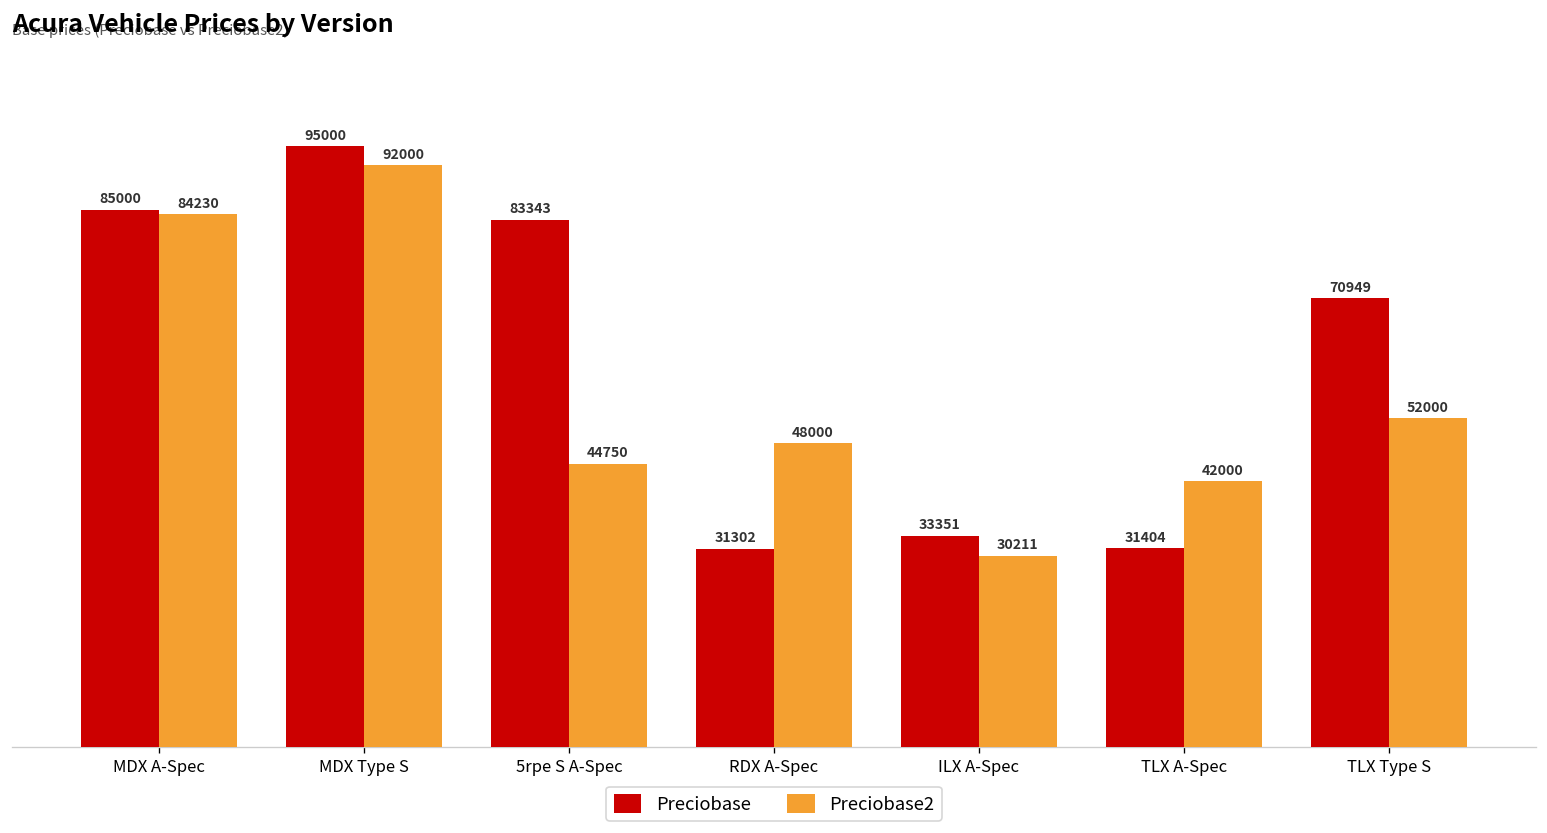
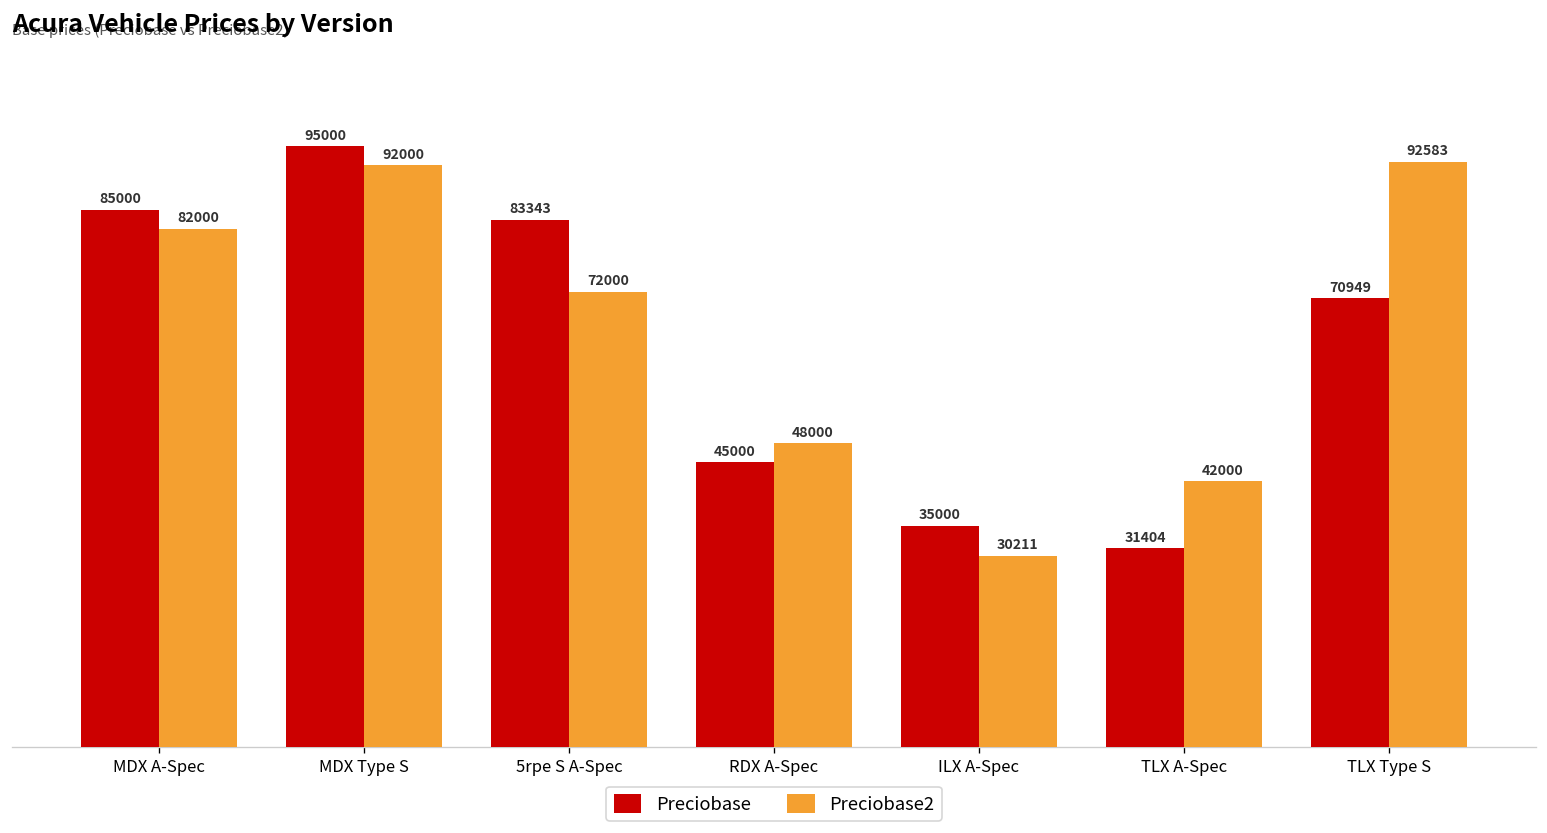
Preciobase2, MDX A-Spec: 84230 -> 82000
Preciobase2, 5rpe S A-Spec: 44750 -> 72000
Preciobase, RDX A-Spec: 31302 -> 45000
Preciobase, ILX A-Spec: 33351 -> 35000
Preciobase2, TLX Type S: 52000 -> 92583
